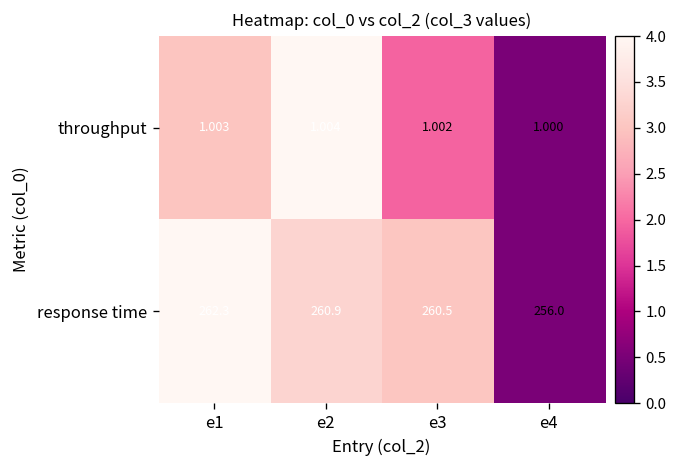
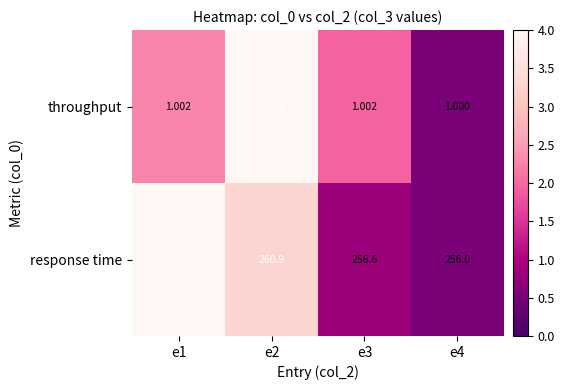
throughput, e1: 1.003 -> 1.002
response time, e3: 260.5 -> 256.6
